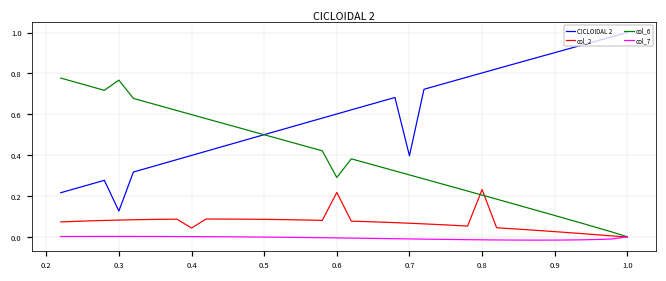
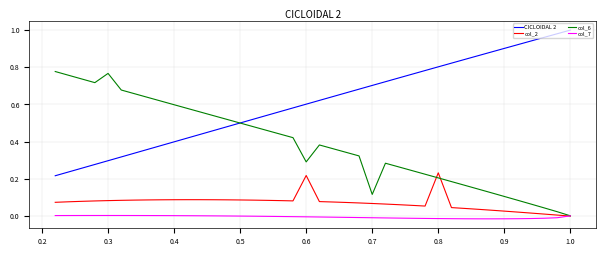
CICLOIDAL 2, 0.3: 0.13 -> 0.30
col_2, 0.4: 0.04 -> 0.09
CICLOIDAL 2, 0.7: 0.40 -> 0.70
col_6, 0.7: 0.30 -> 0.12
